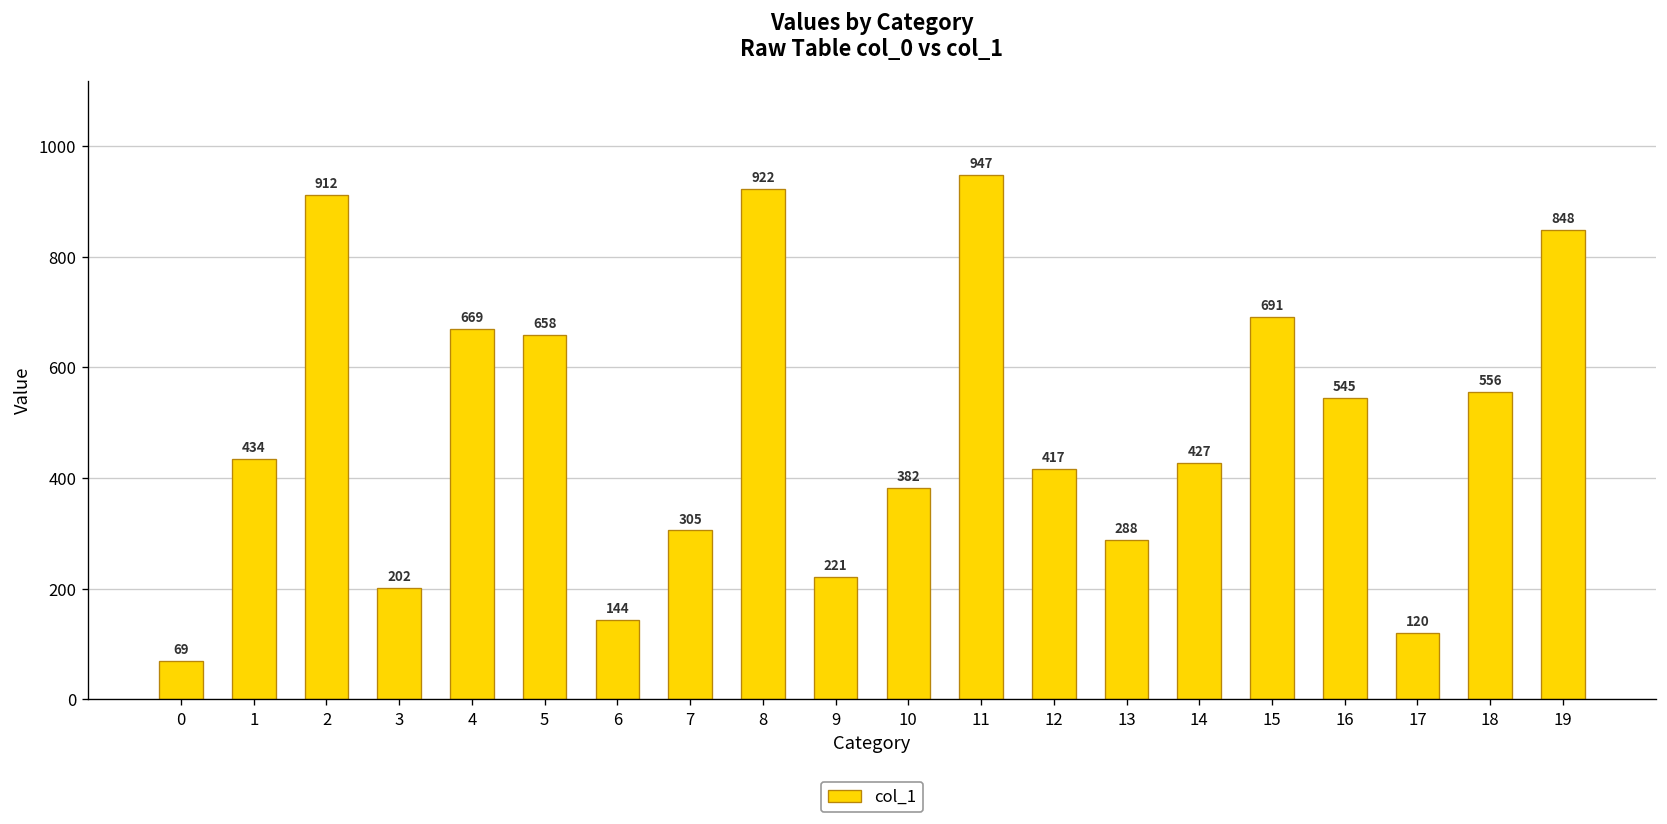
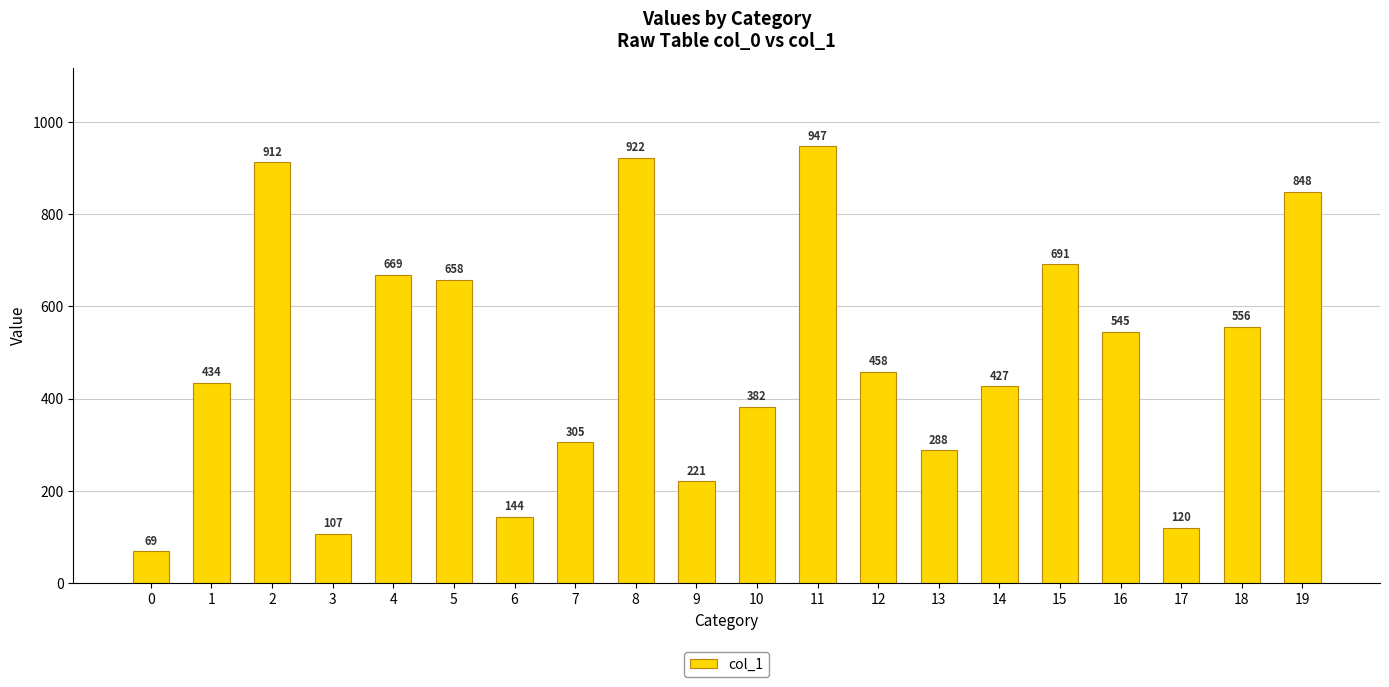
3: 202 -> 107
12: 417 -> 458
